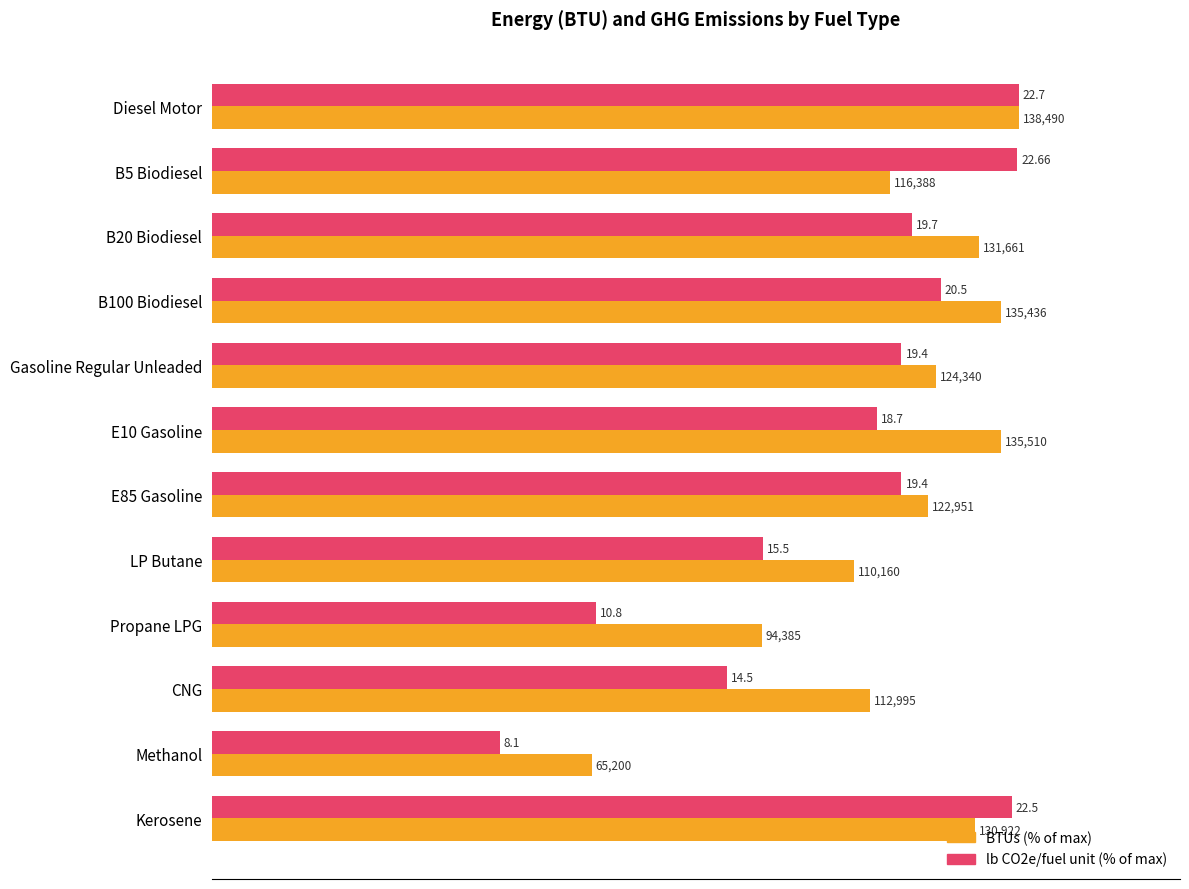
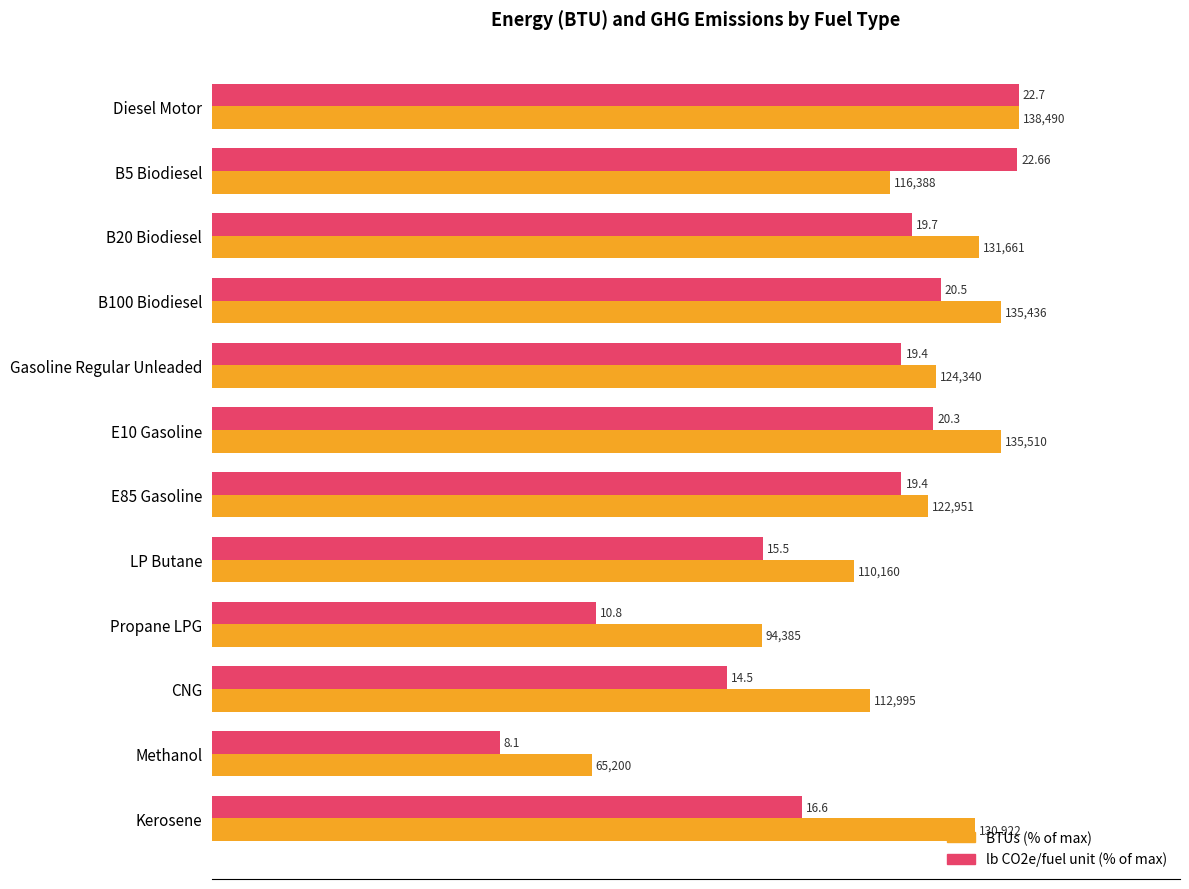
lb CO2e/fuel unit (% of max), E10 Gasoline: 18.7 -> 20.3
lb CO2e/fuel unit (% of max), Kerosene: 22.5 -> 16.6
